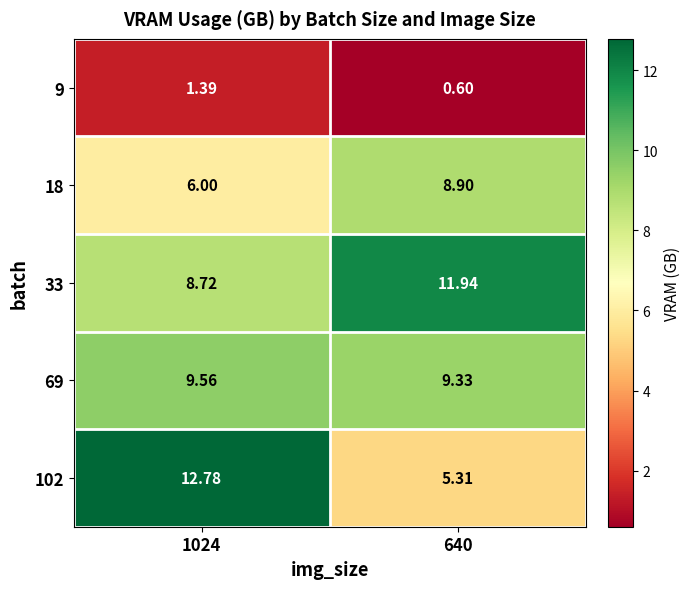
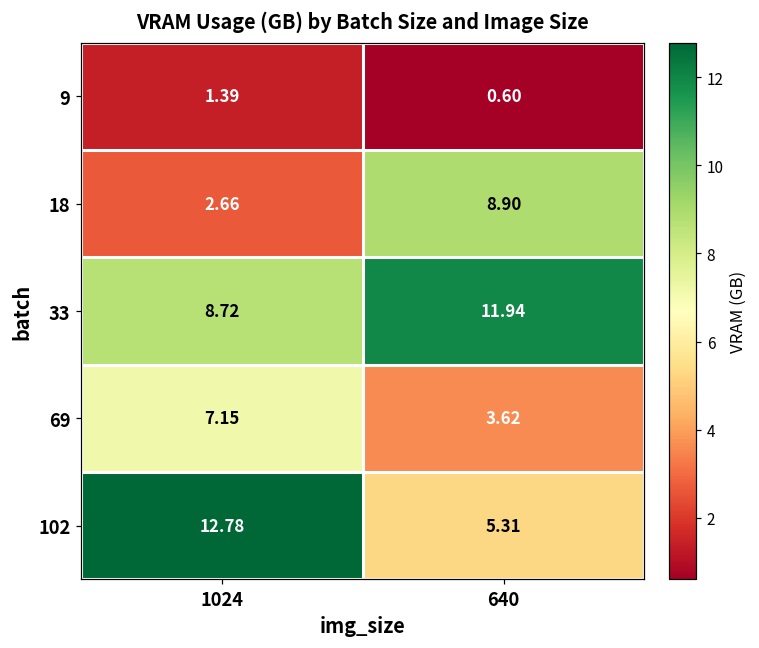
18, 1024: 6.00 -> 2.66
69, 1024: 9.56 -> 7.15
69, 640: 9.33 -> 3.62
